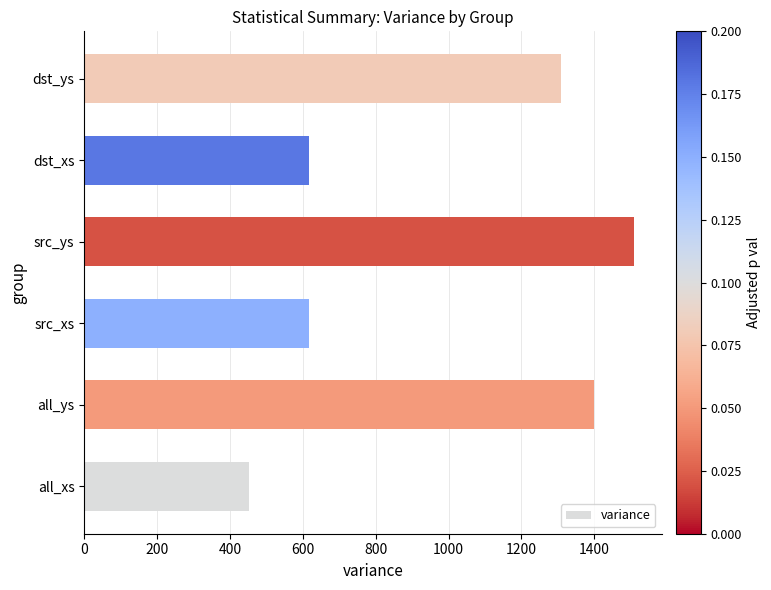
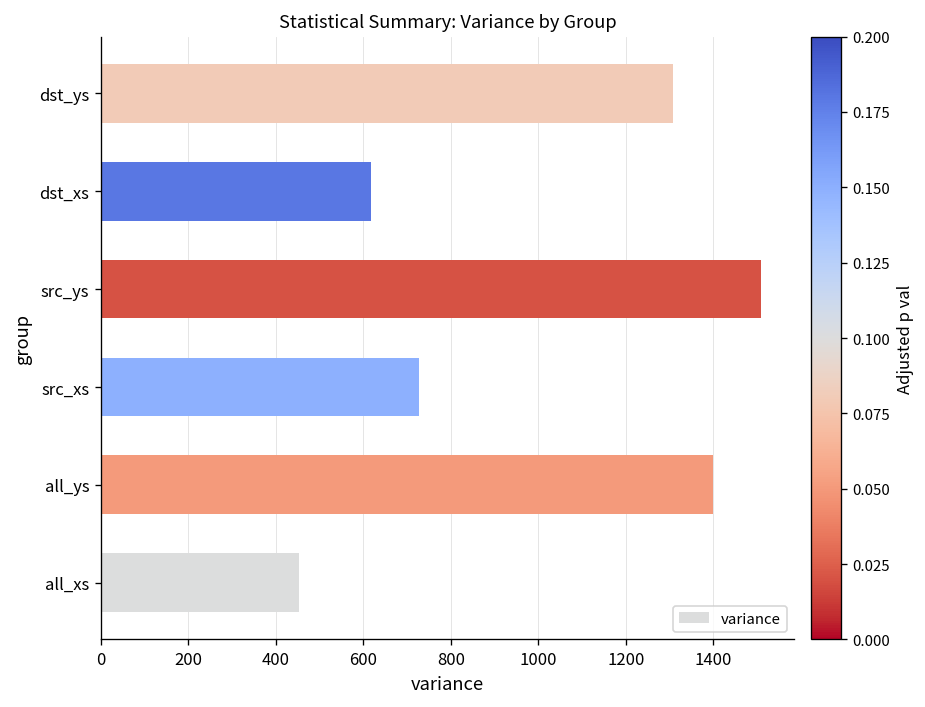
src_xs: 620 -> 730
